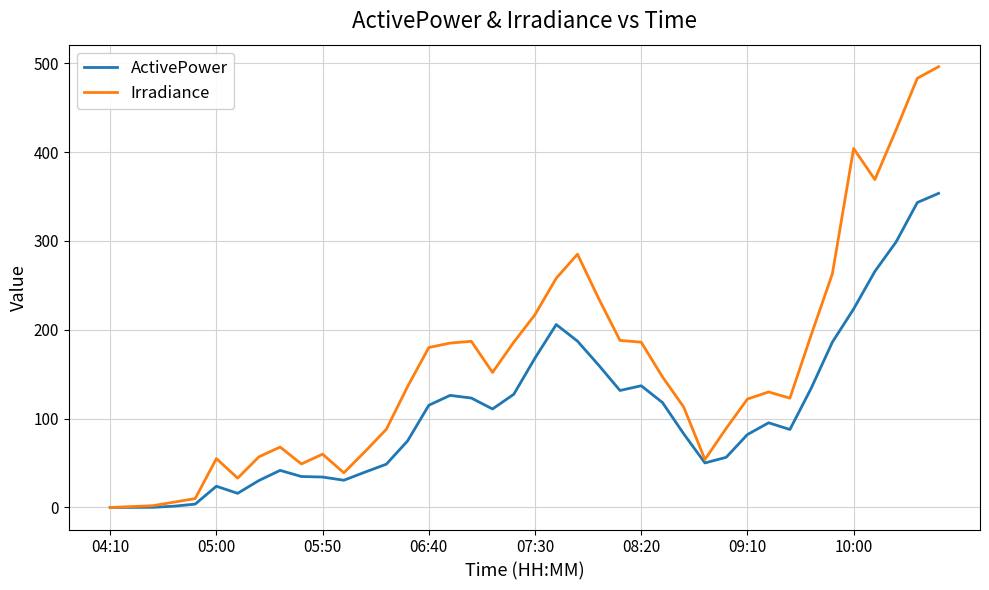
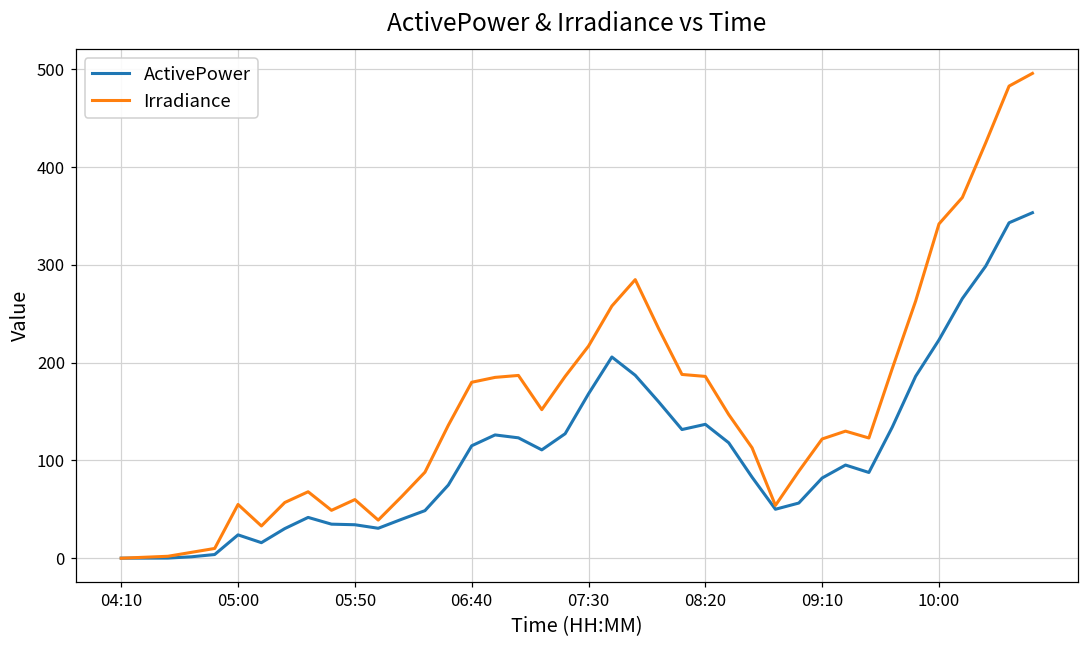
Irradiance, 10:00: 400 -> 340
